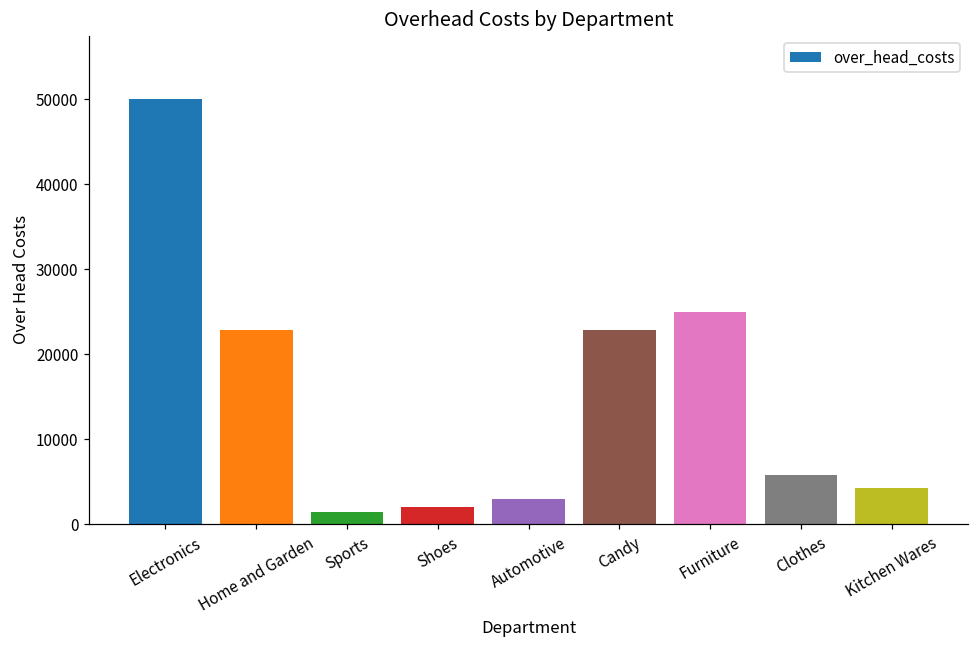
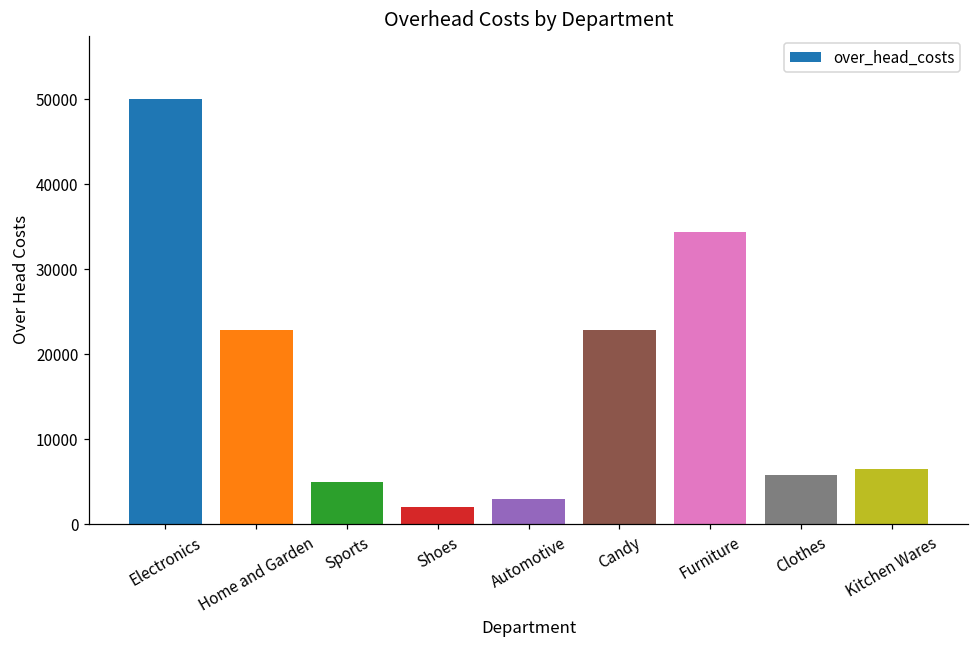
Sports: 1000 -> 5000
Furniture: 25000 -> 34000
Kitchen Wares: 4000 -> 7000
